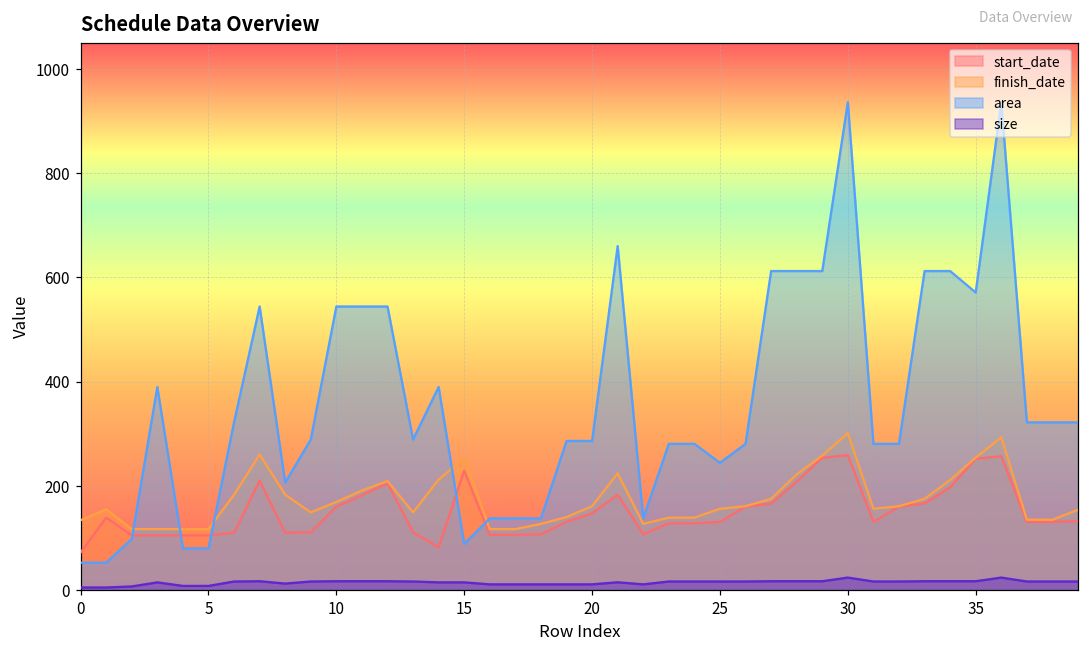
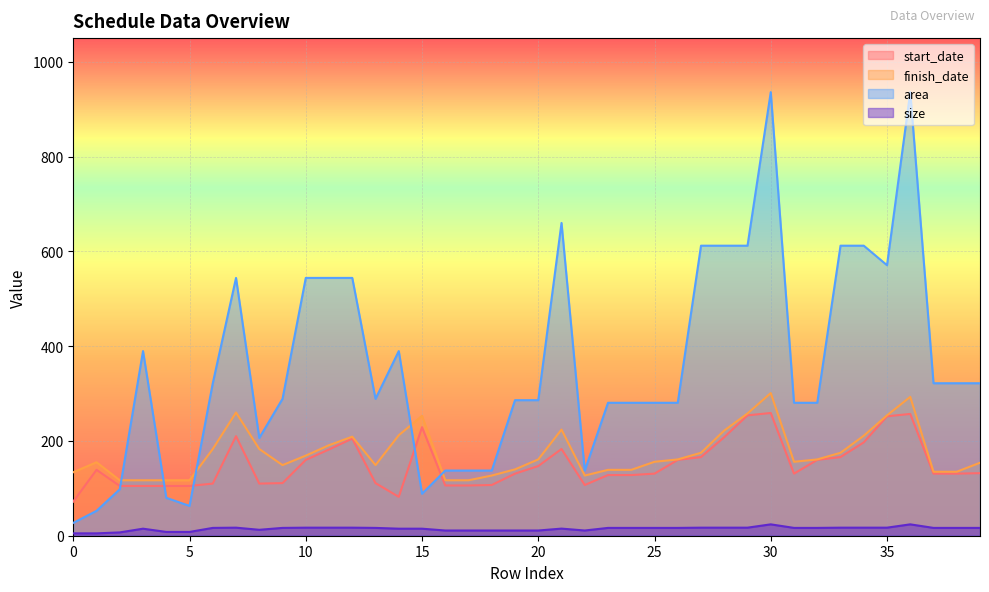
area, 0: 50 -> 30
area, 5: 80 -> 60
area, 25: 240 -> 280
